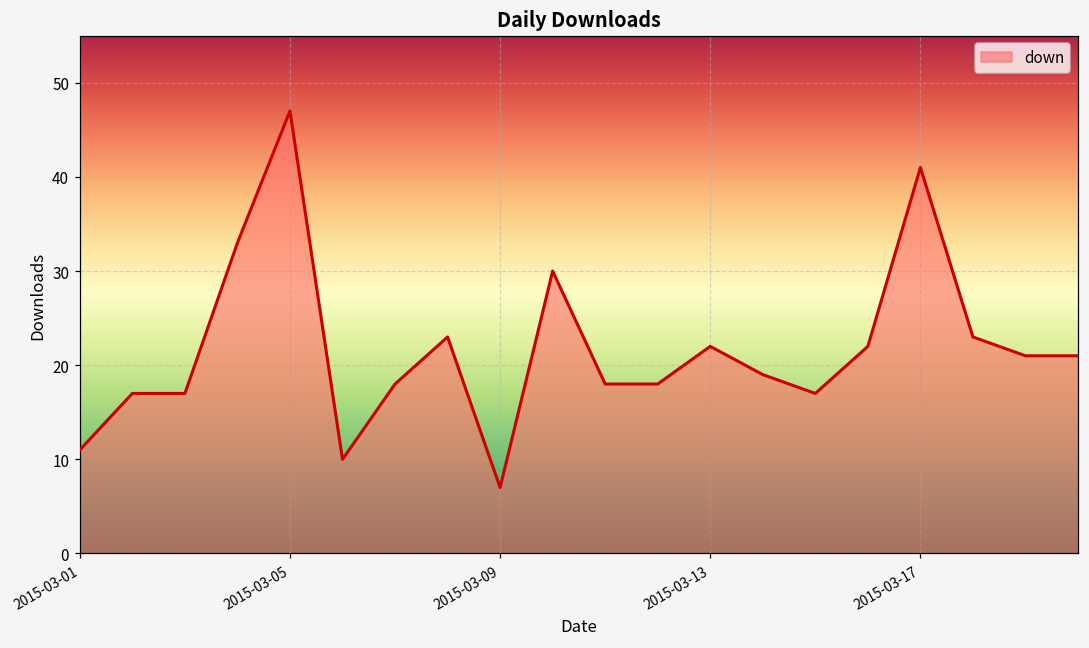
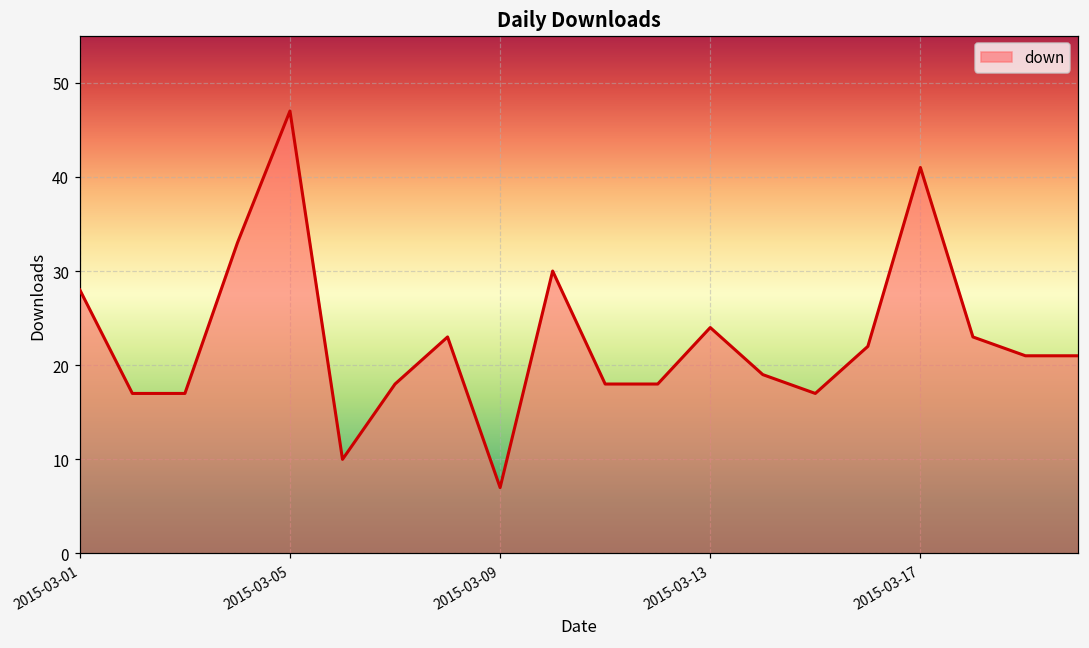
2015-03-01: 11 -> 28
2015-03-13: 22 -> 24
